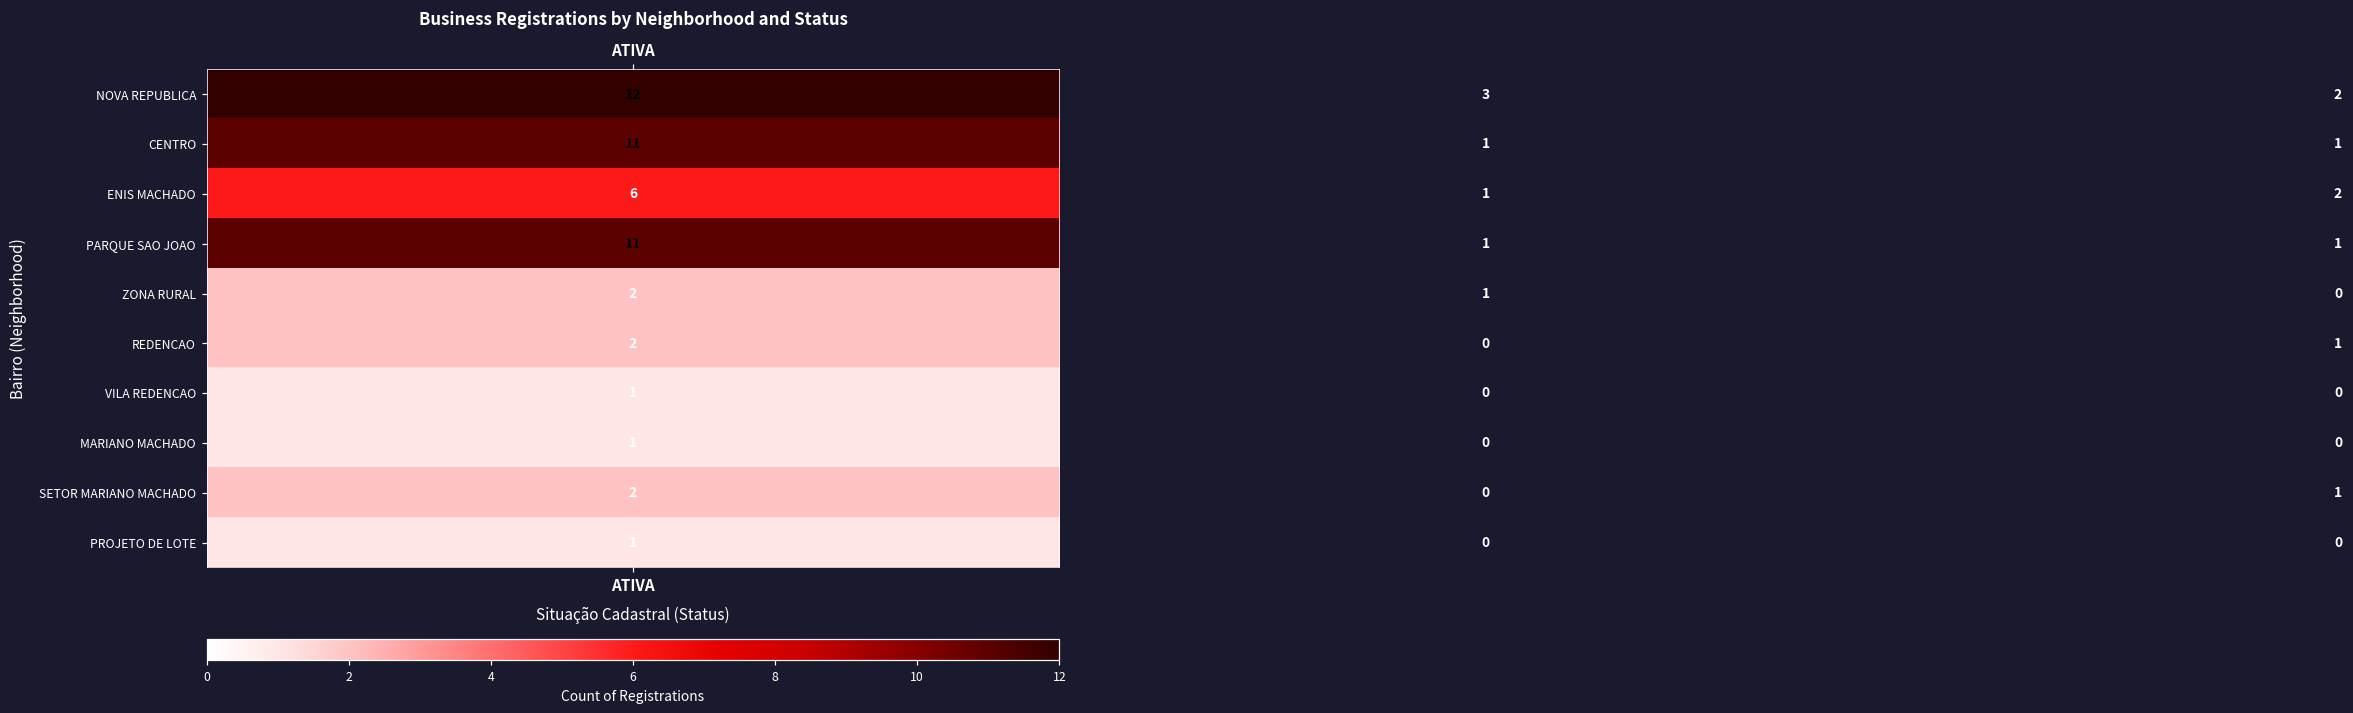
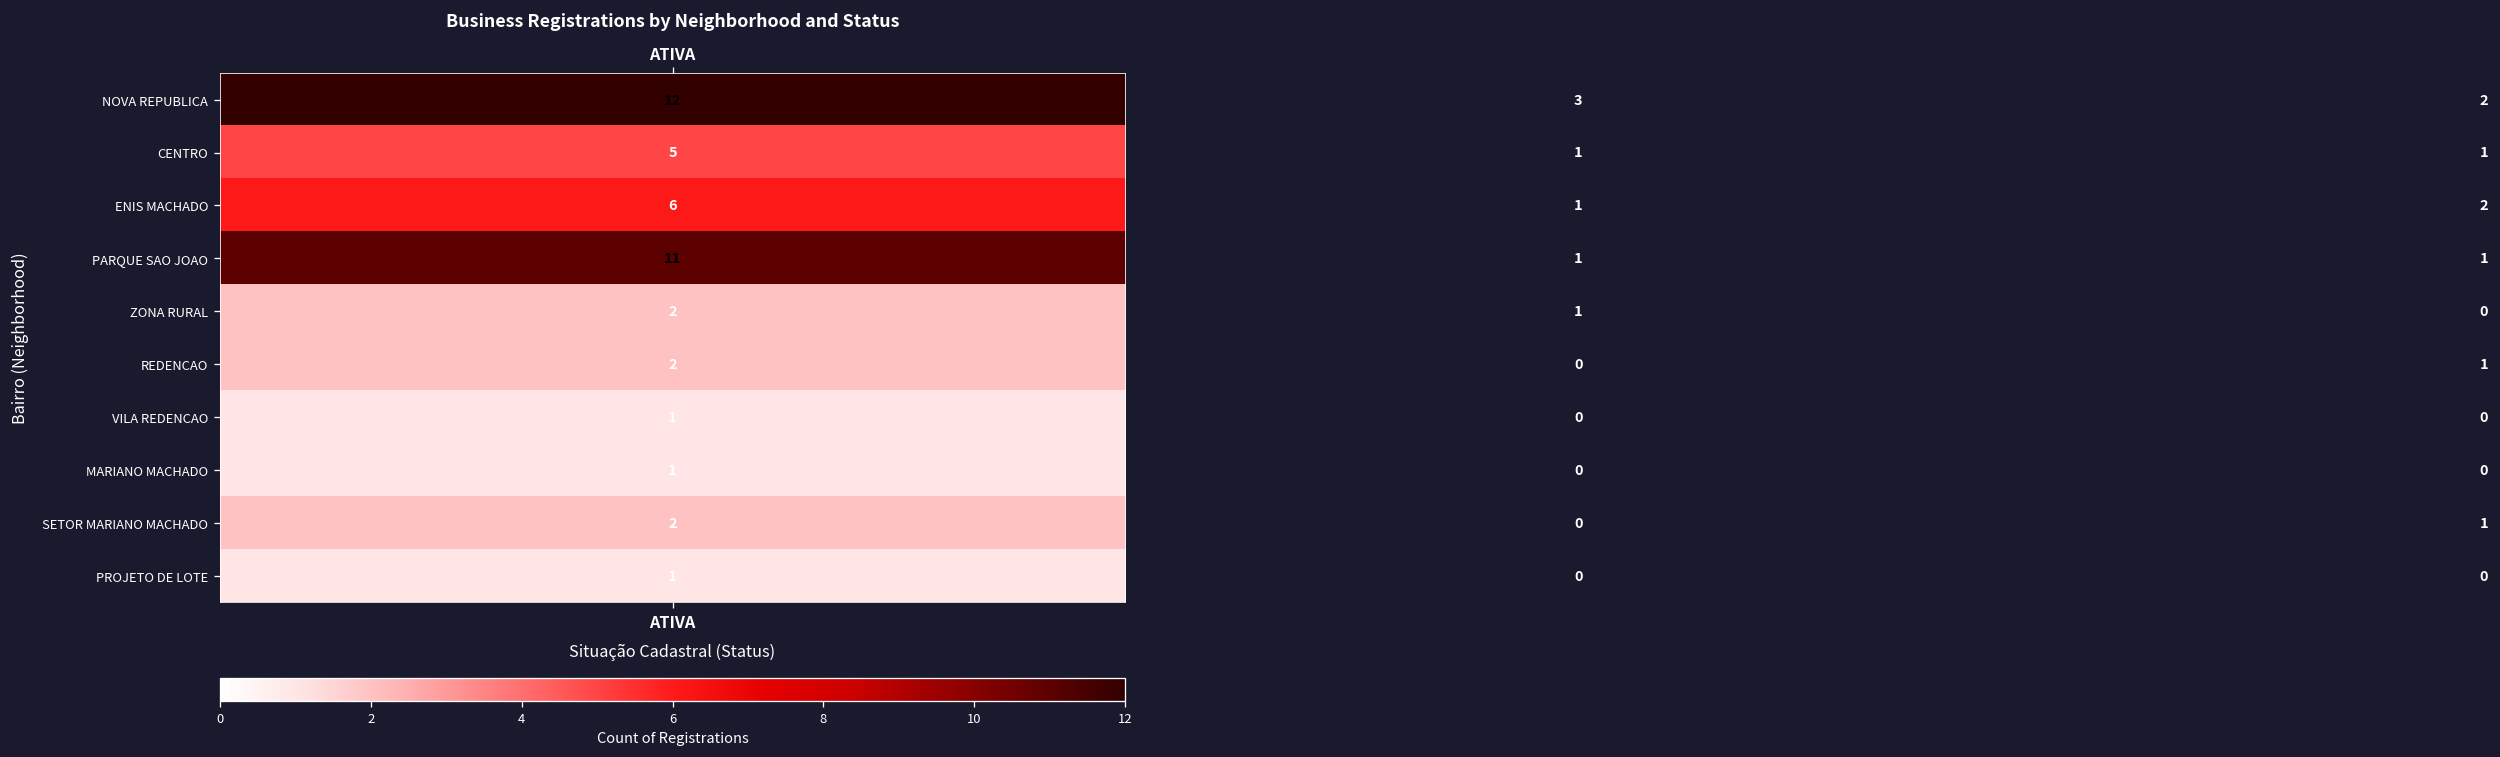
CENTRO, ATIVA: 11 -> 5
